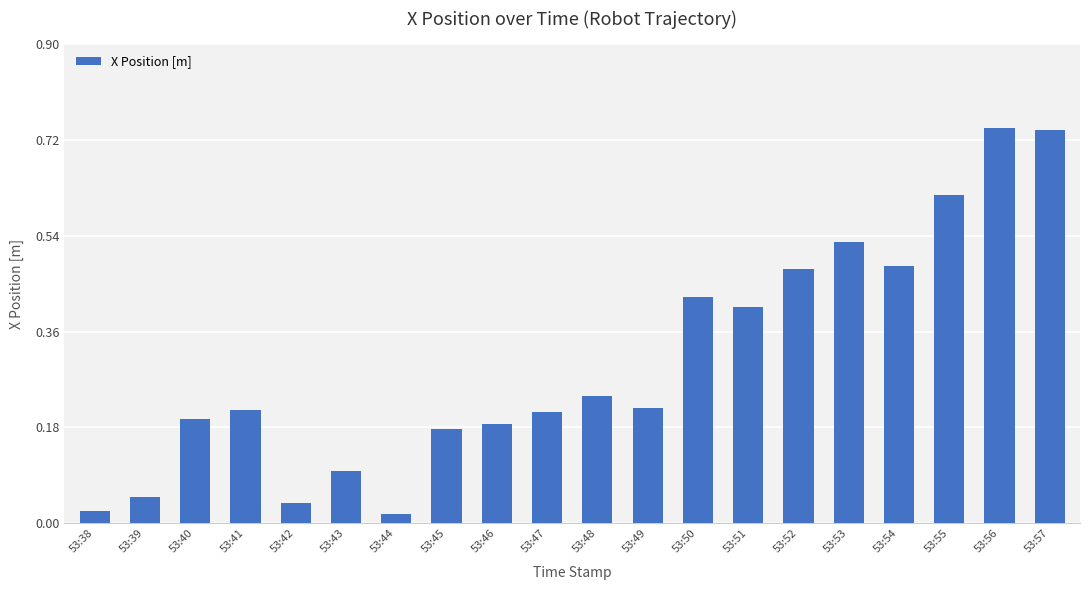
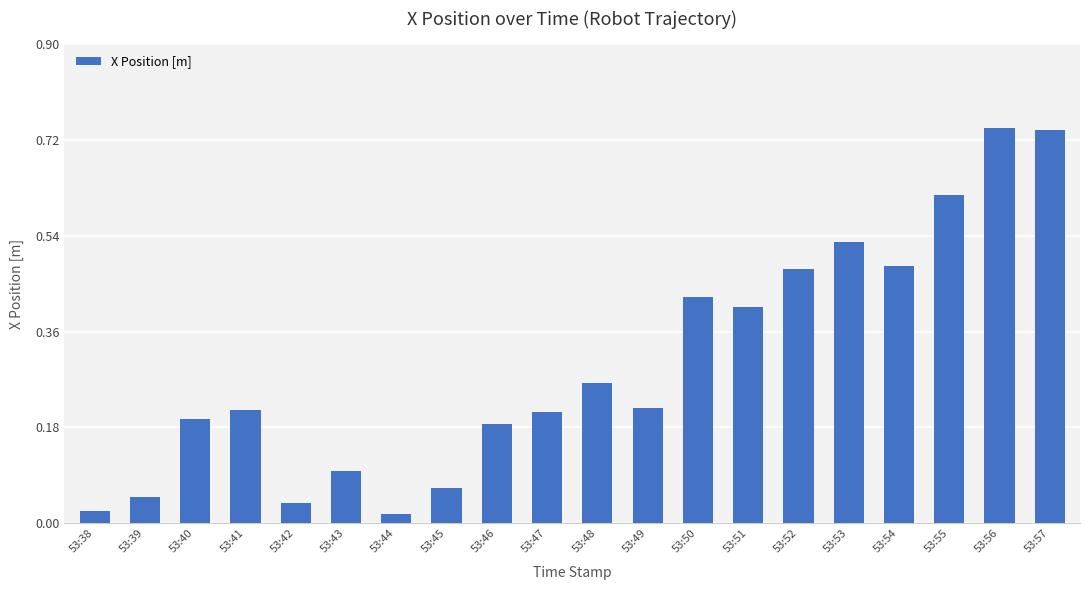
53:45: 0.18 -> 0.07
53:48: 0.24 -> 0.26
